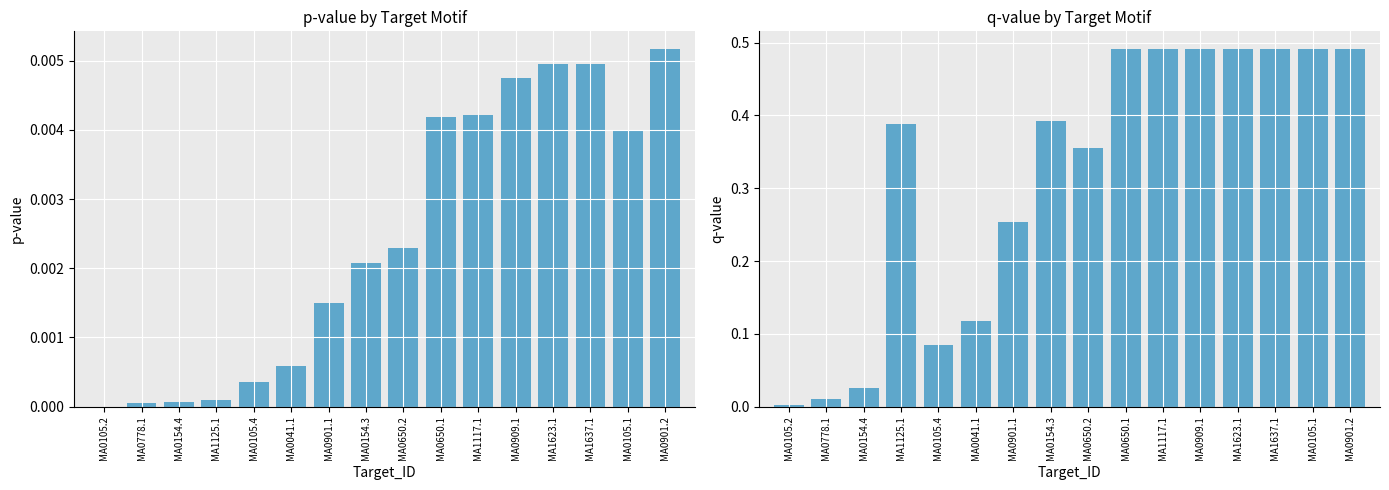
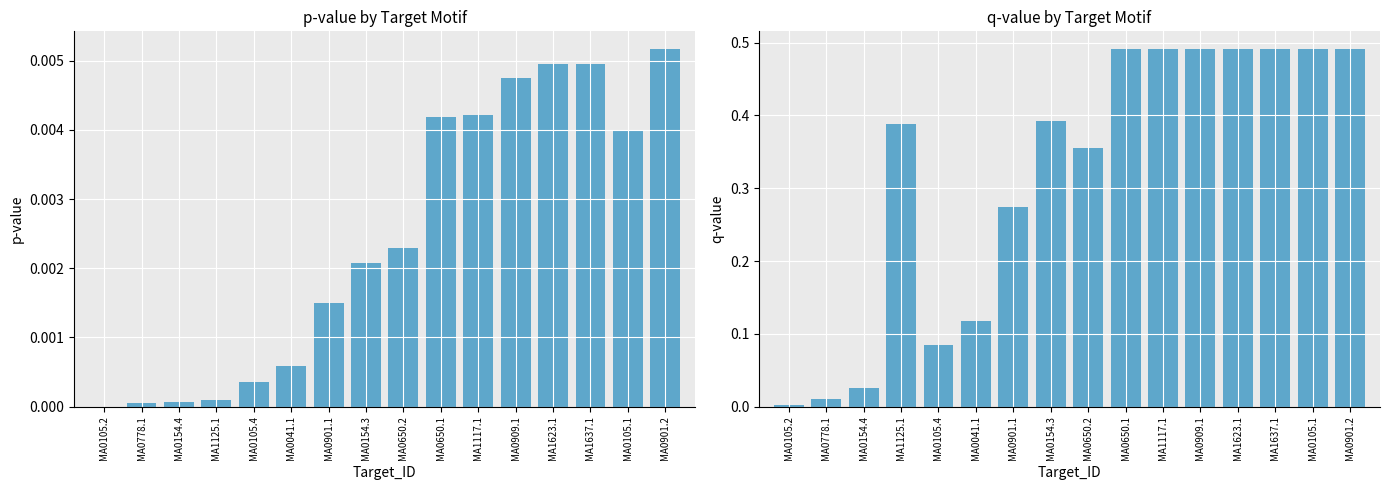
q-value by Target Motif, MA0901.1: 0.25 -> 0.27
